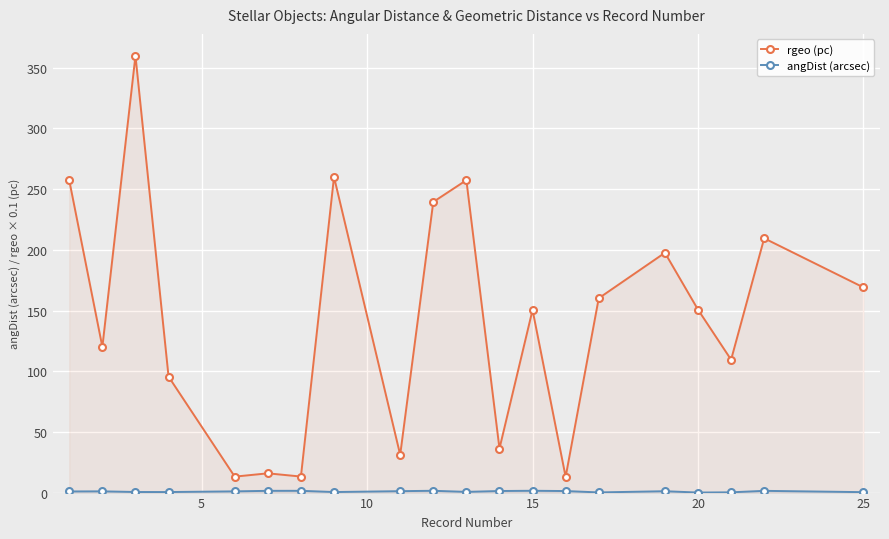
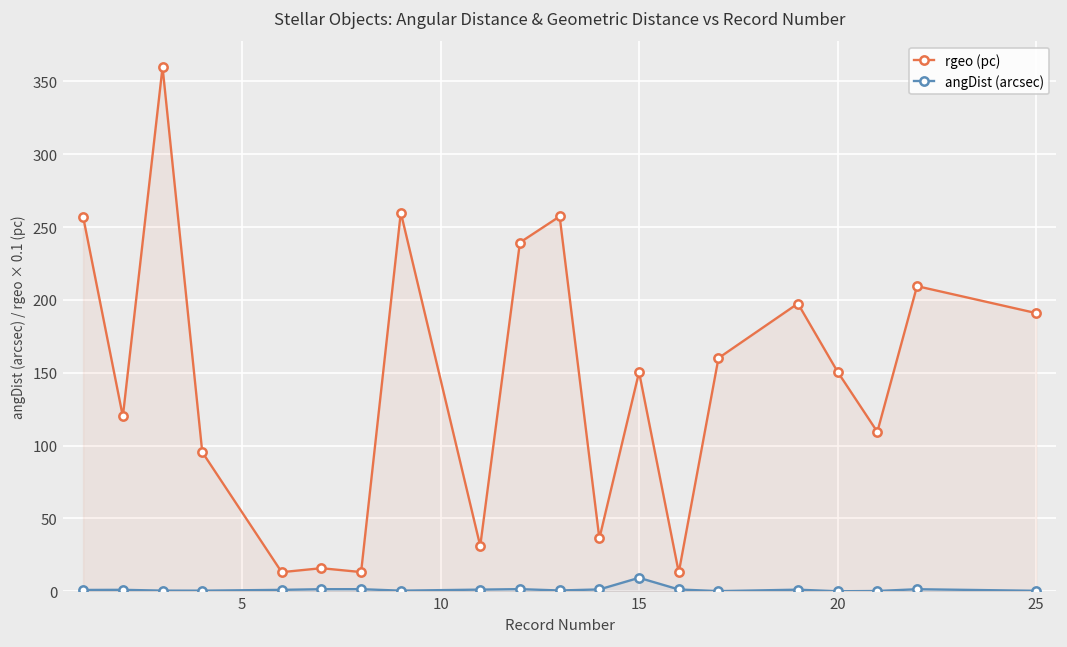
angDist (arcsec), 15: 1 -> 9
rgeo (pc), 25: 169 -> 191
